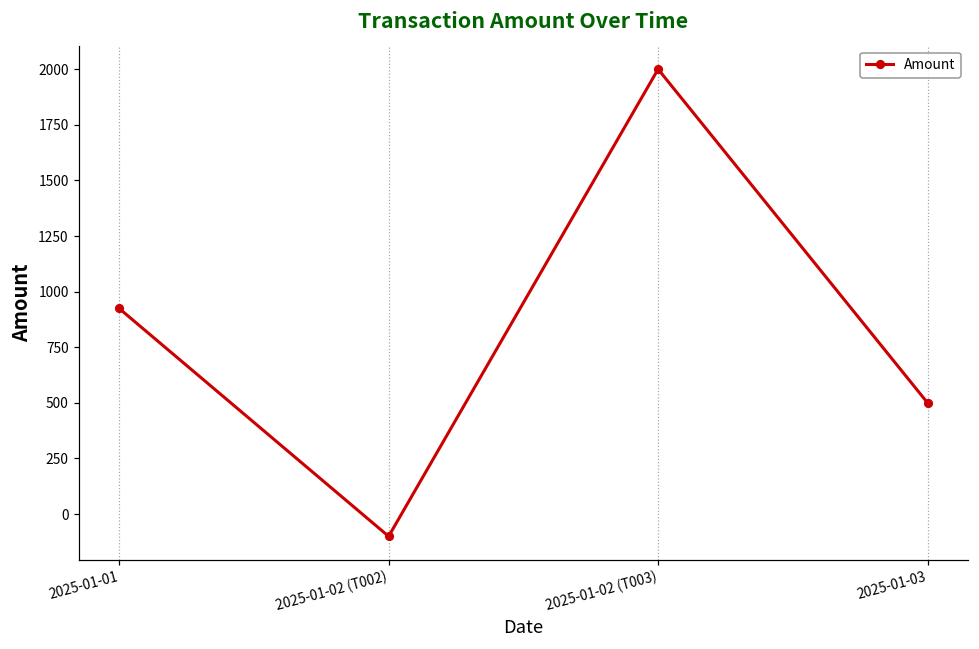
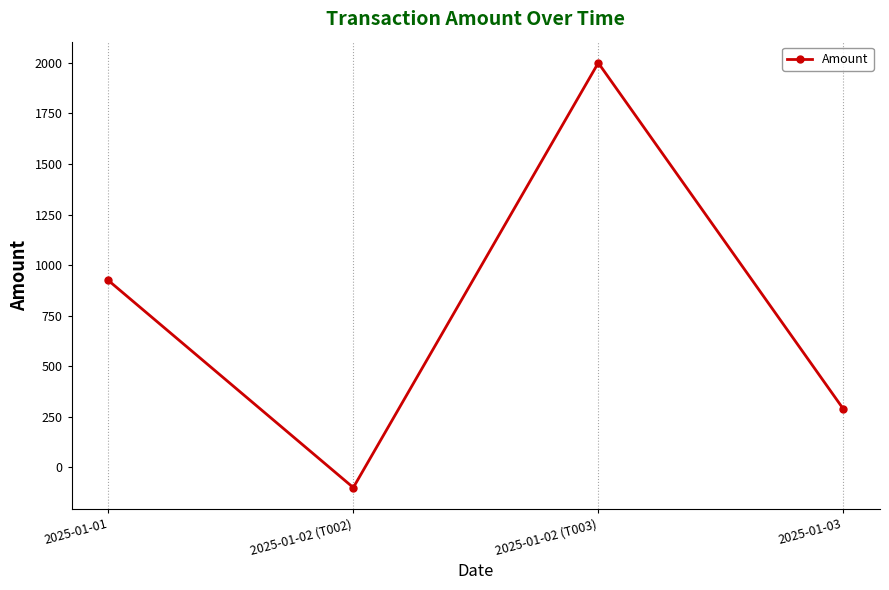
2025-01-03: 500 -> 290
